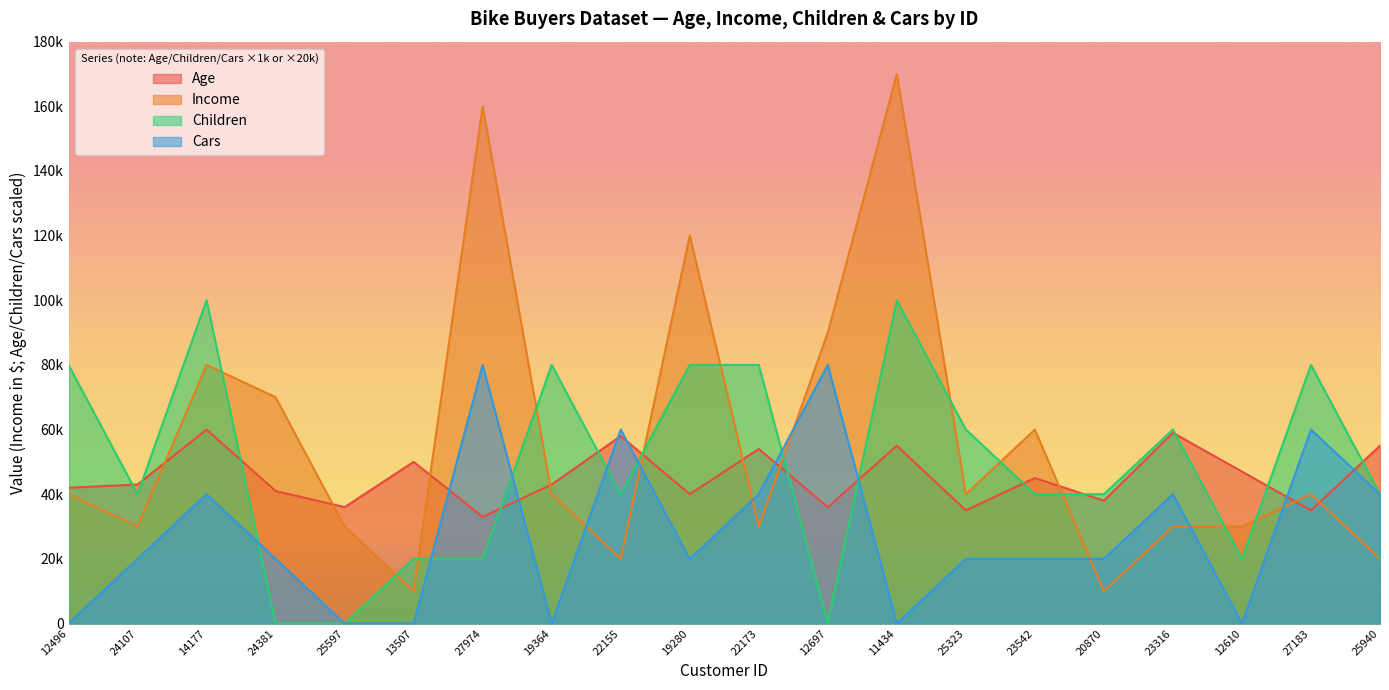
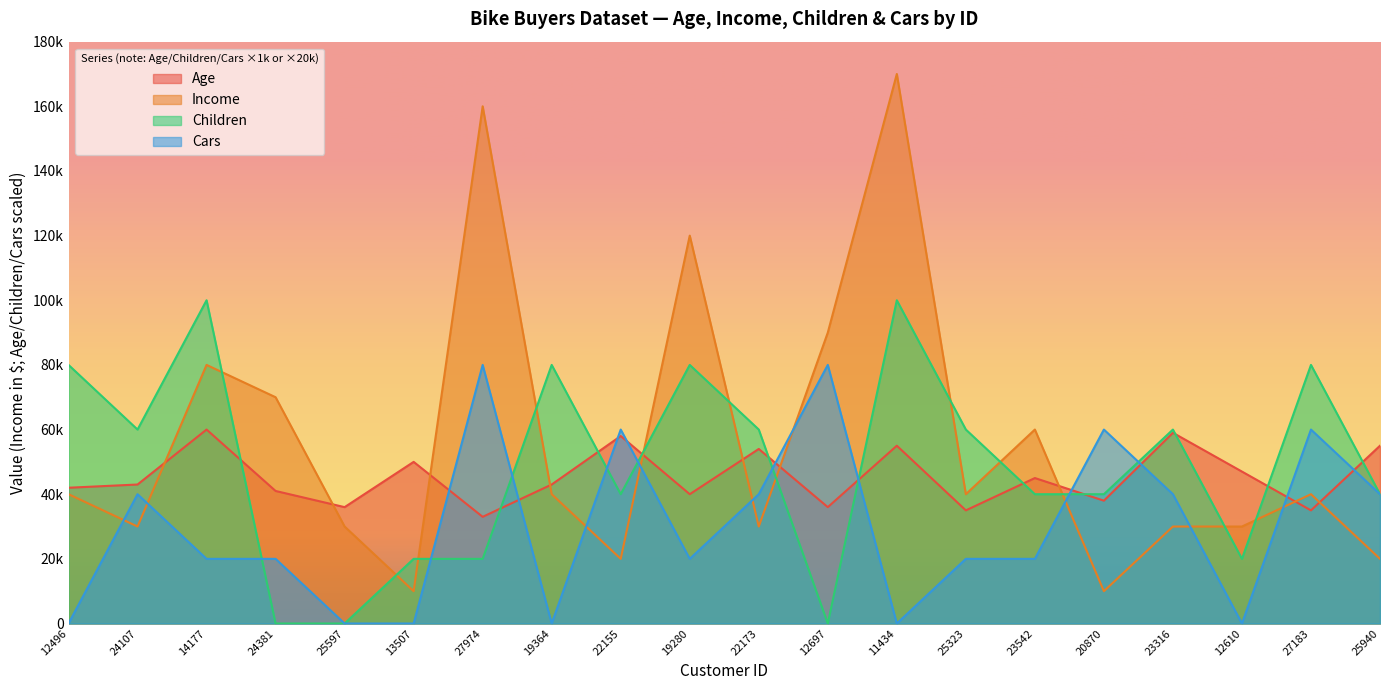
Children, 24107: 40000 -> 60000
Cars, 24107: 20000 -> 40000
Cars, 14177: 40000 -> 20000
Children, 22173: 80000 -> 60000
Cars, 20870: 20000 -> 60000
